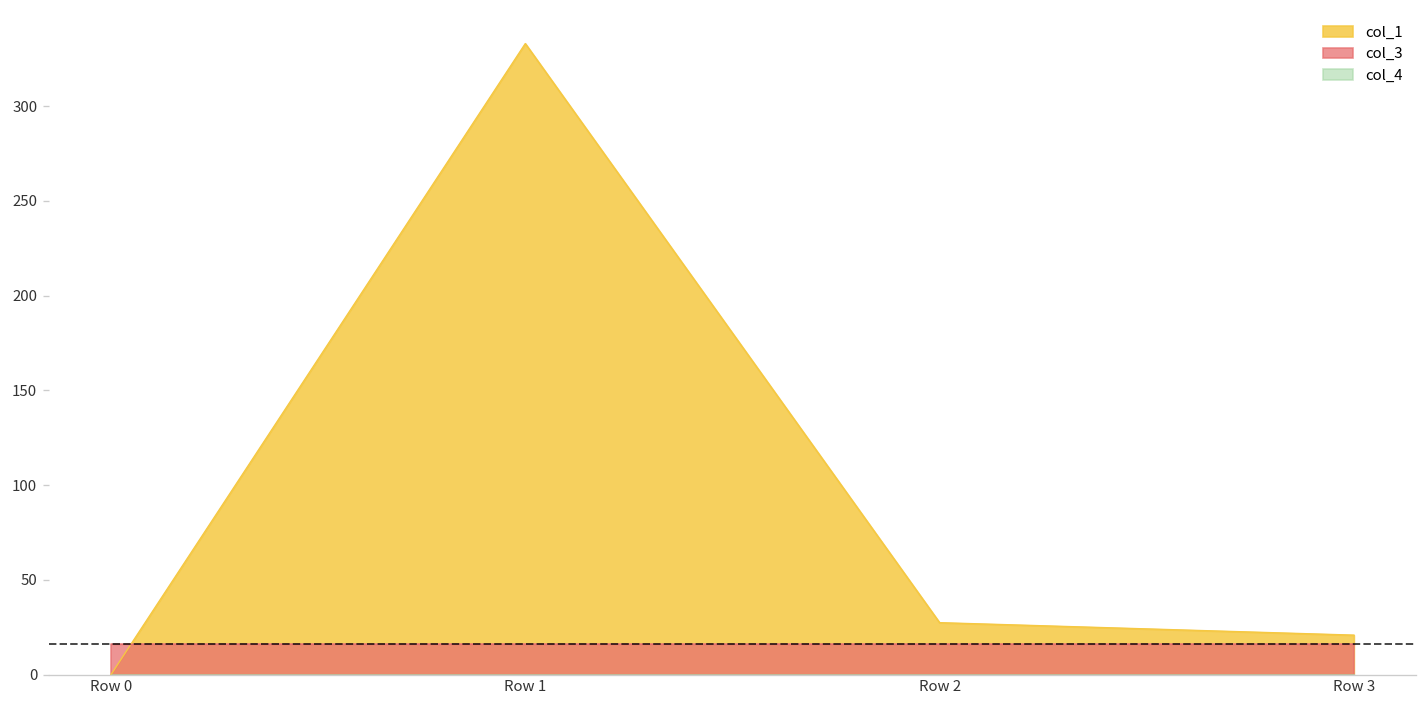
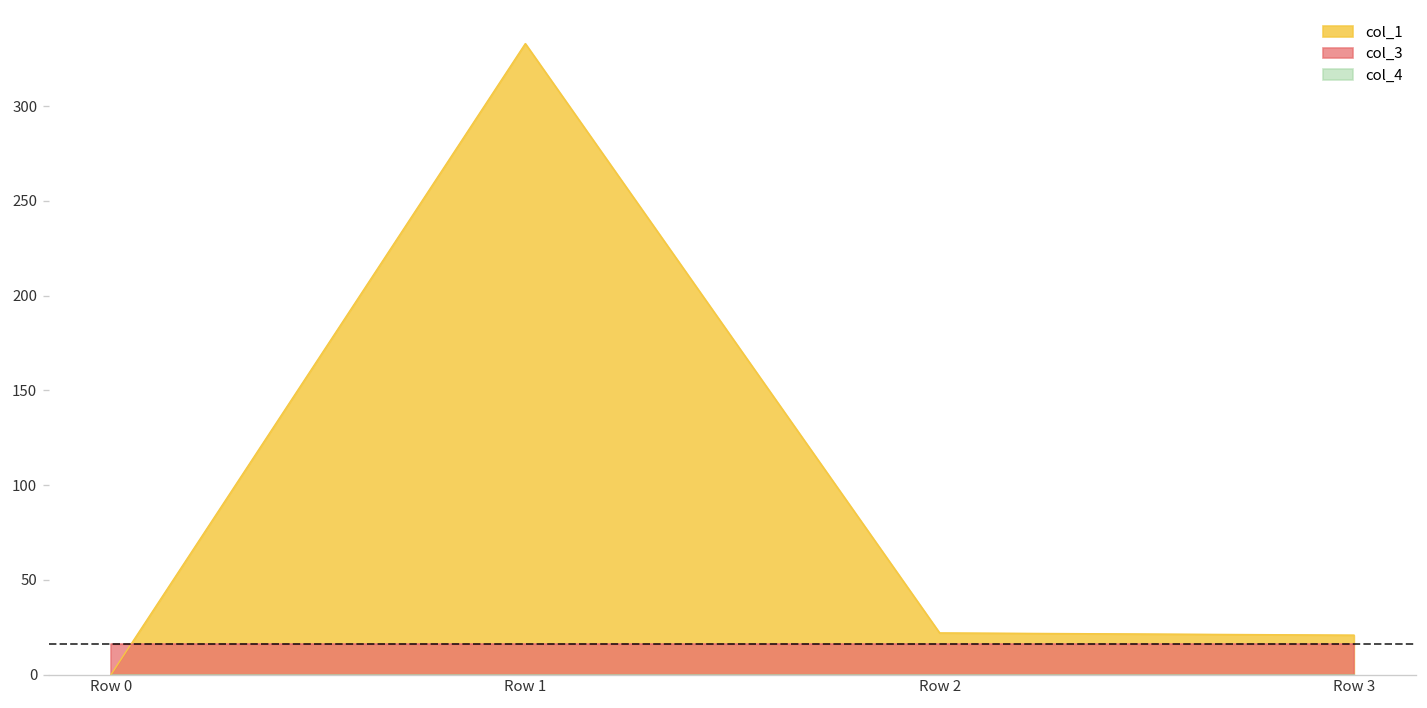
col_1, Row 2: 27 -> 22
